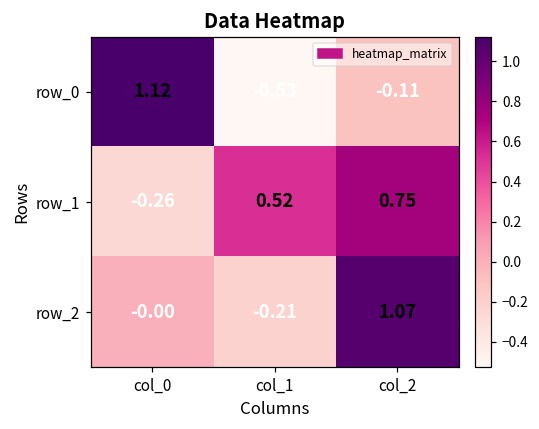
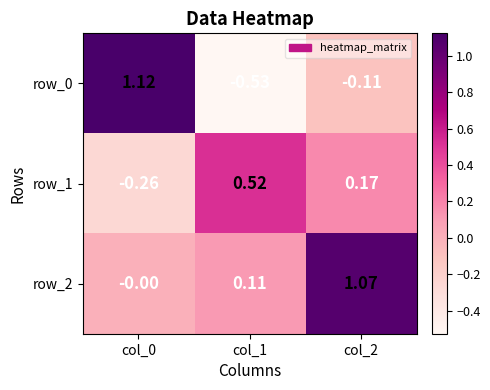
row_1, col_2: 0.75 -> 0.17
row_2, col_1: -0.21 -> 0.11
